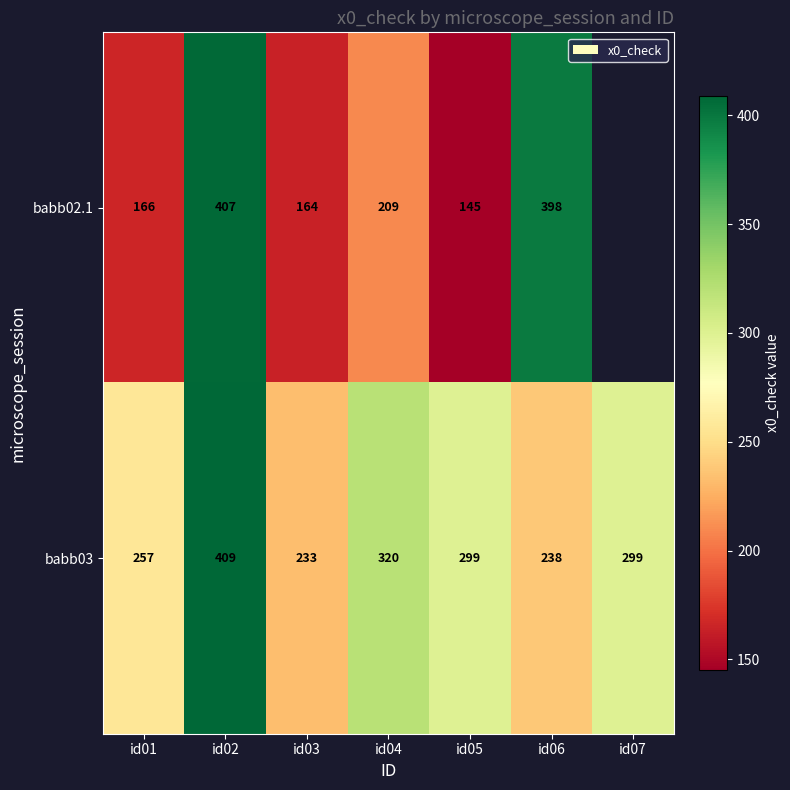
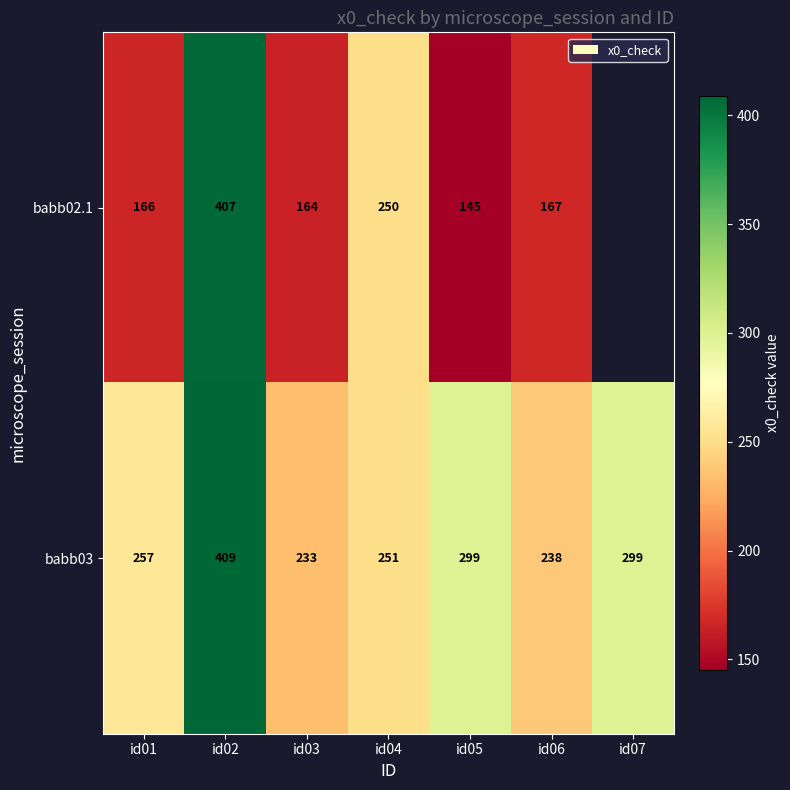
babb02.1, id04: 209 -> 250
babb02.1, id06: 398 -> 167
babb03, id04: 320 -> 251
